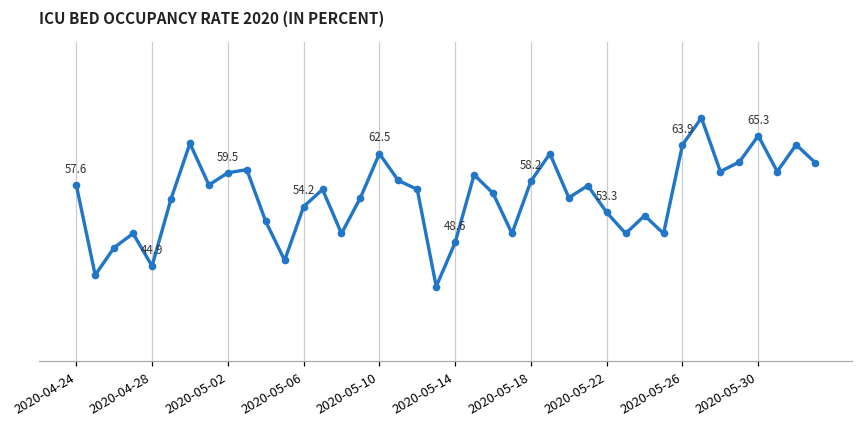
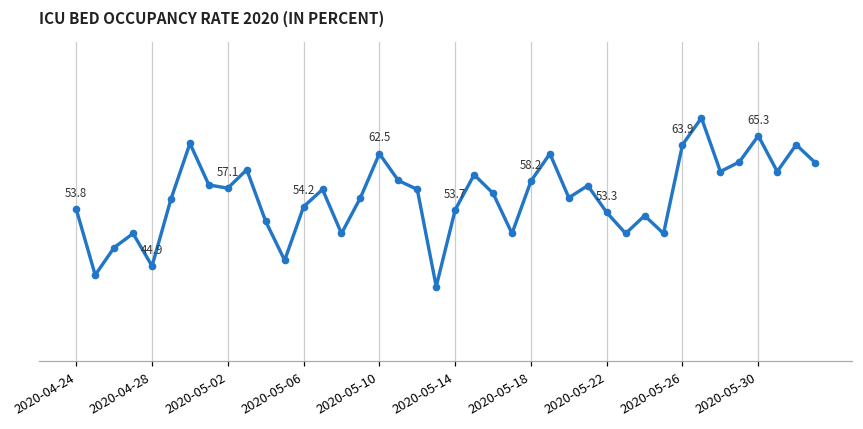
2020-04-24: 57.6 -> 53.8
2020-05-02: 59.5 -> 57.1
2020-05-14: 48.6 -> 53.7
